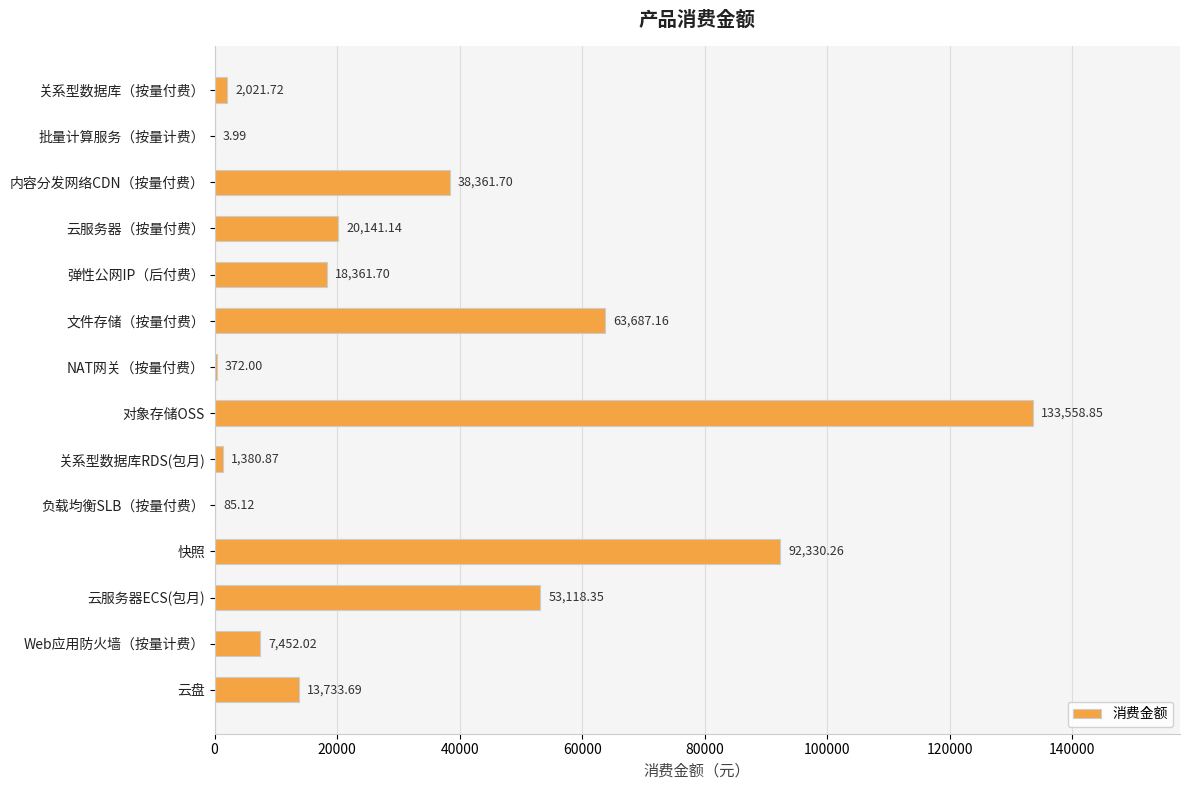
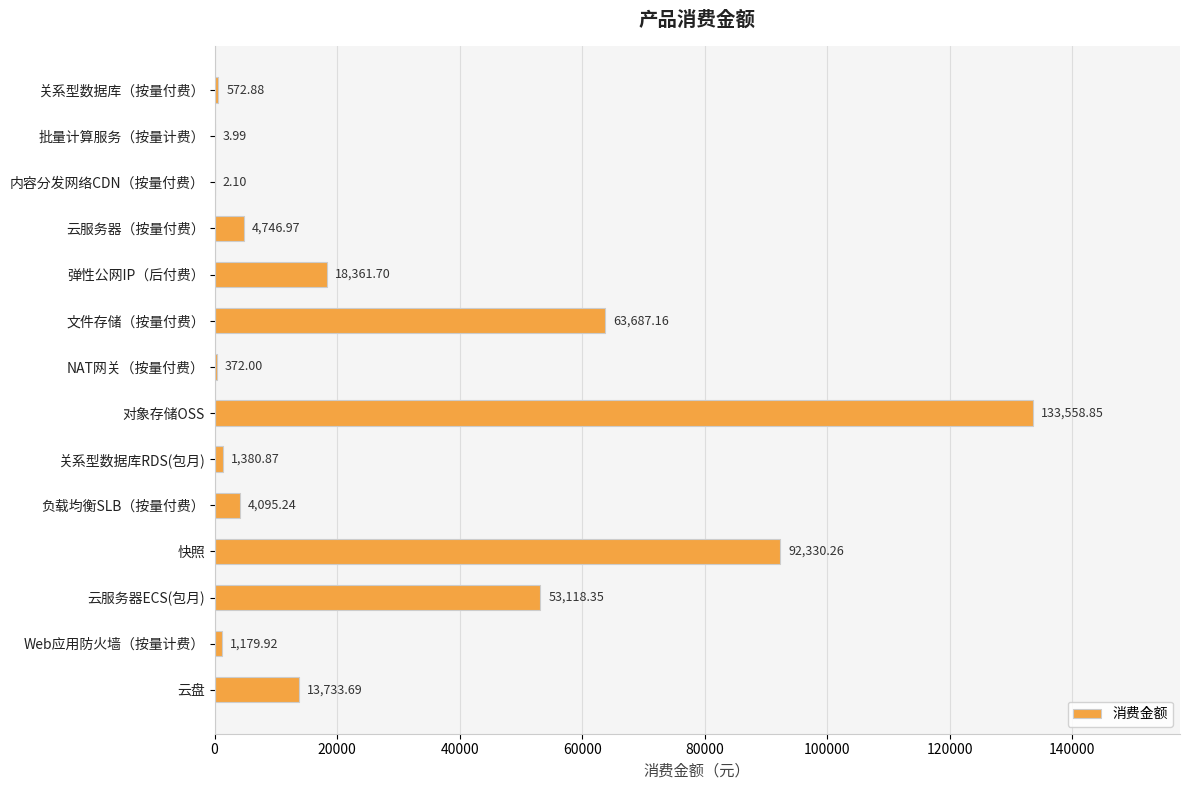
关系型数据库（按量付费）: 2,021.72 -> 572.88
内容分发网络CDN（按量付费）: 38,361.70 -> 2.10
云服务器（按量付费）: 20,141.14 -> 4,746.97
负载均衡SLB（按量付费）: 85.12 -> 4,095.24
Web应用防火墙（按量计费）: 7,452.02 -> 1,179.92
